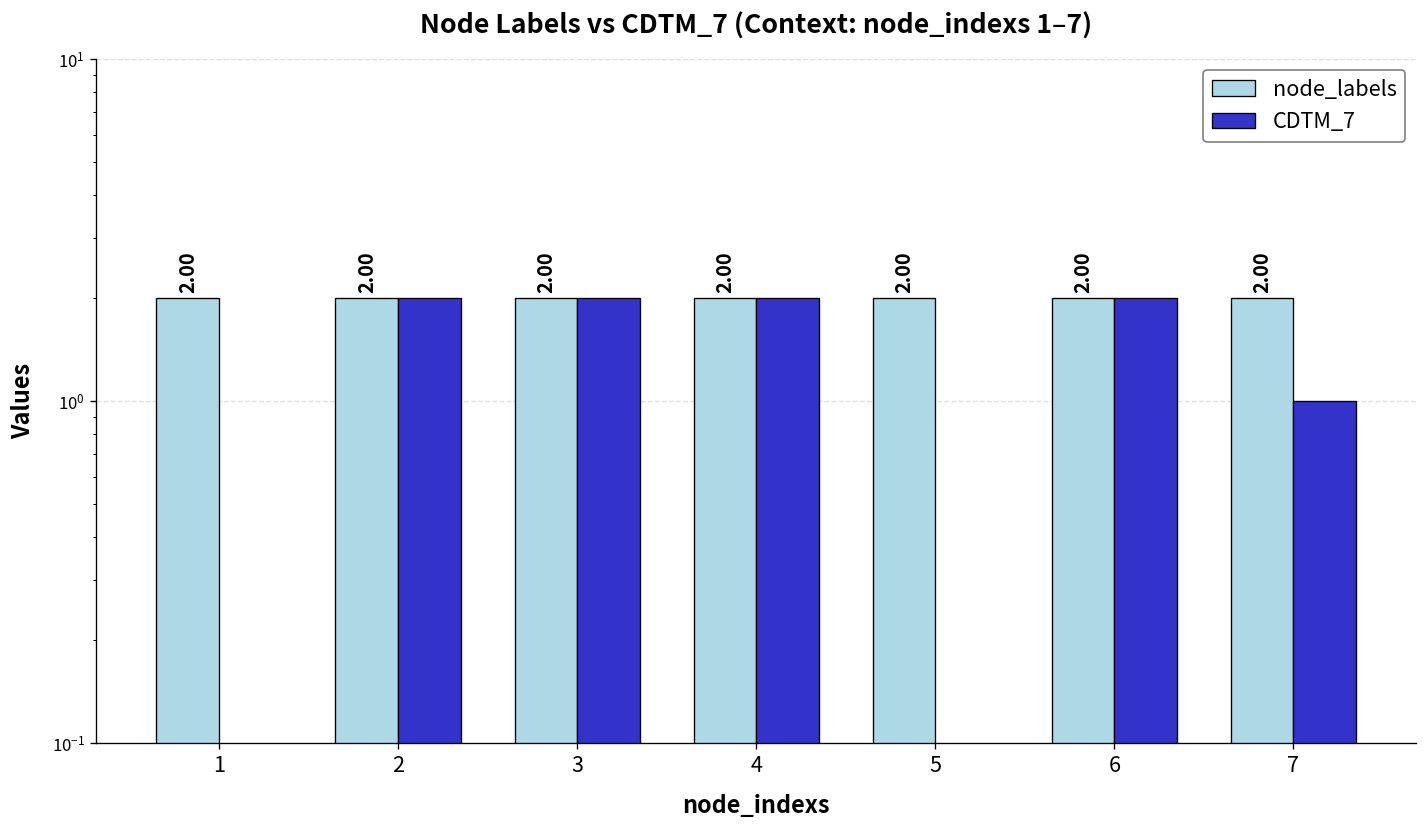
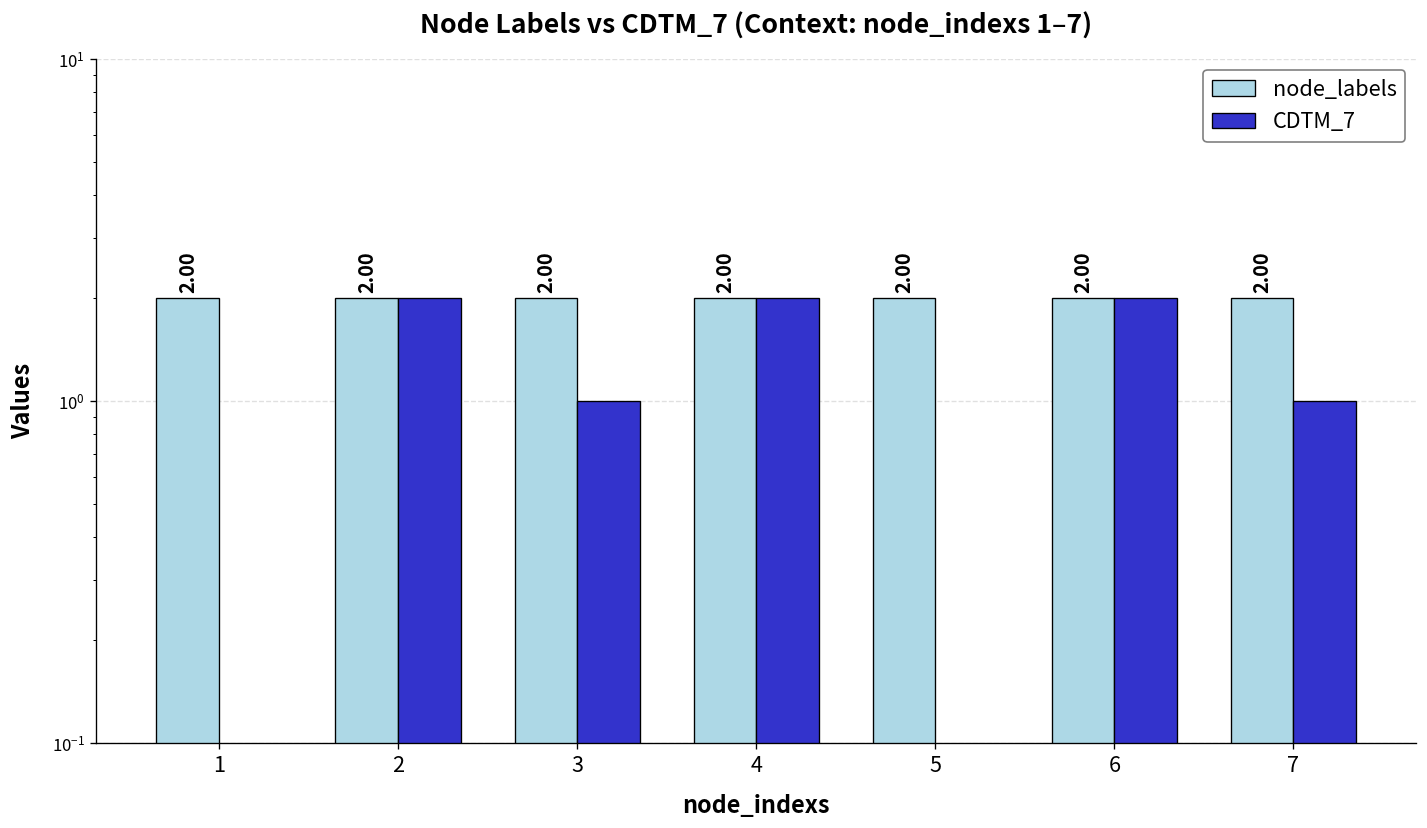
CDTM_7, 3: 2 -> 1
